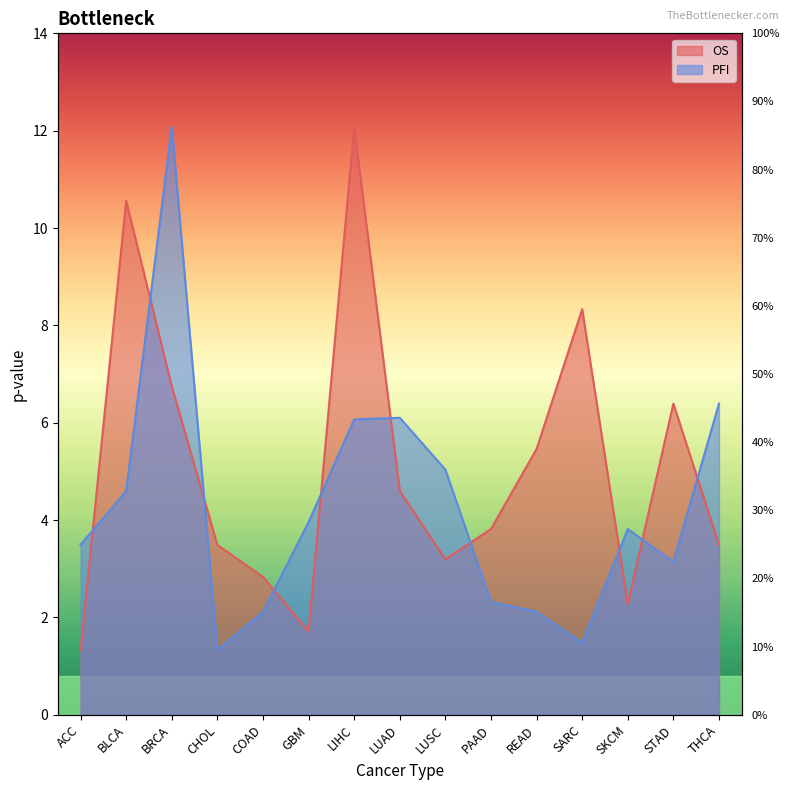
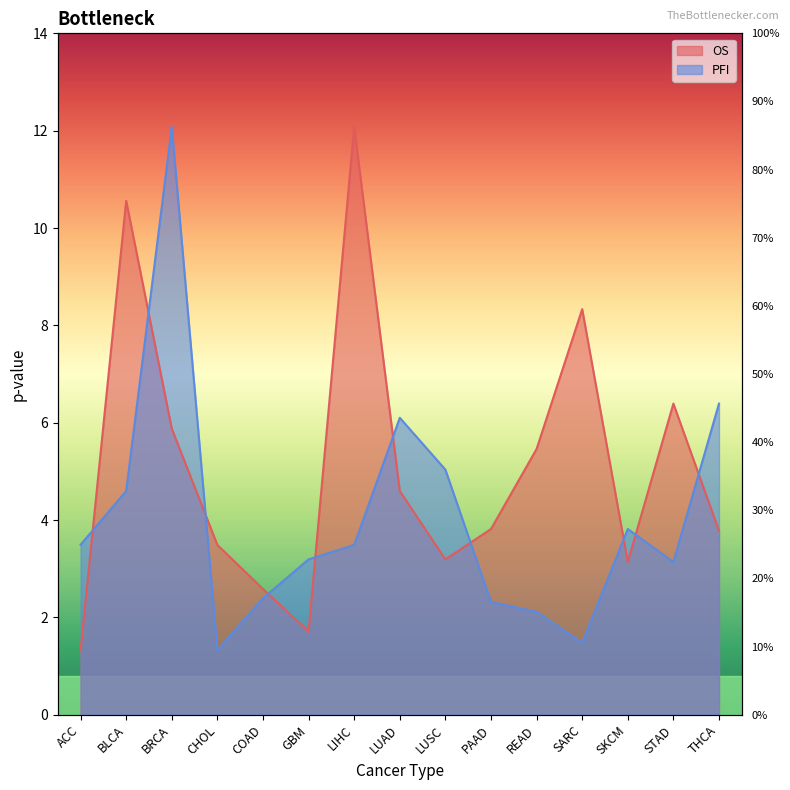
OS, BRCA: 6.7 -> 5.9
OS, COAD: 2.8 -> 2.6
PFI, COAD: 2.1 -> 2.4
PFI, GBM: 4.0 -> 3.2
PFI, LIHC: 6.1 -> 3.5
OS, SKCM: 2.3 -> 3.1
OS, THCA: 3.5 -> 3.8
